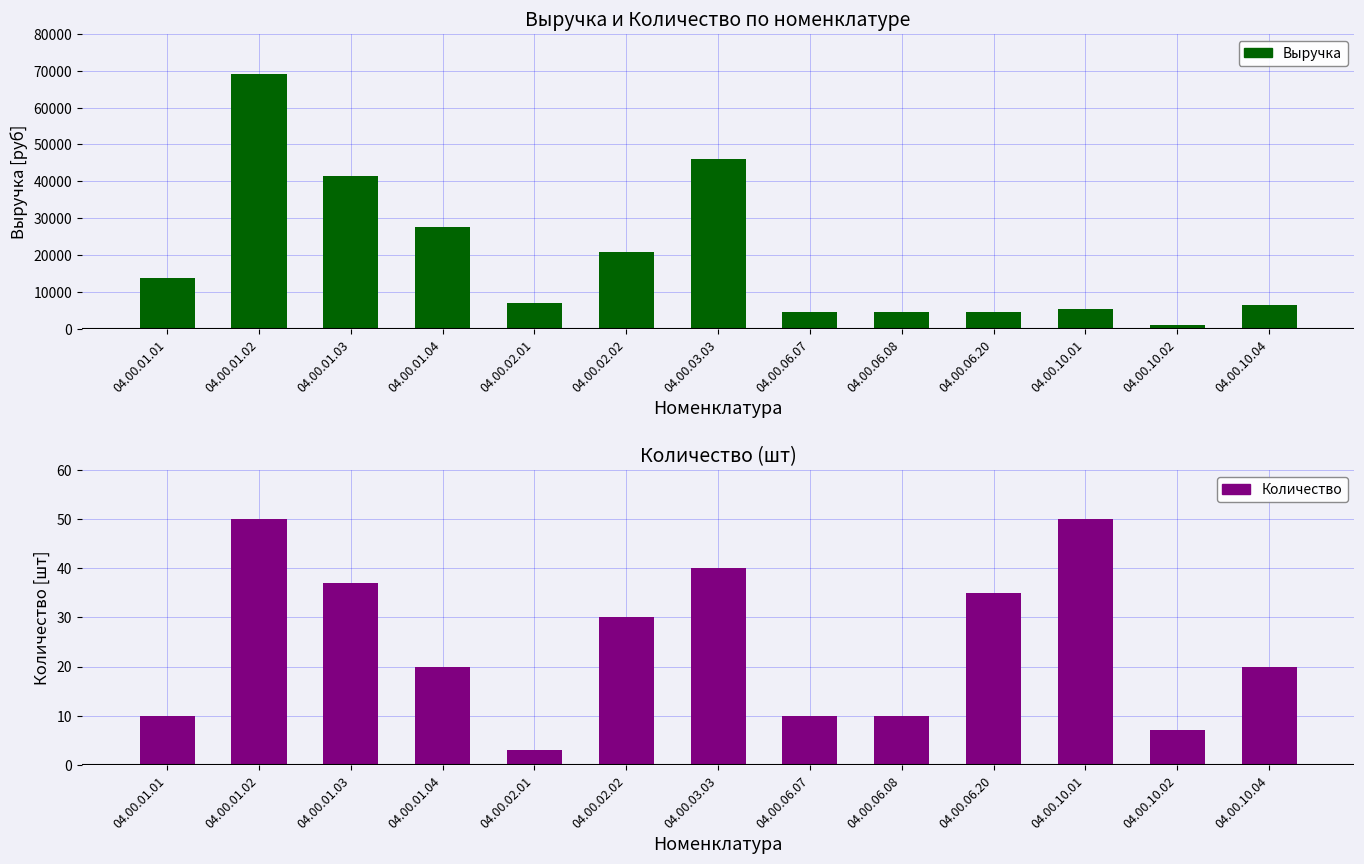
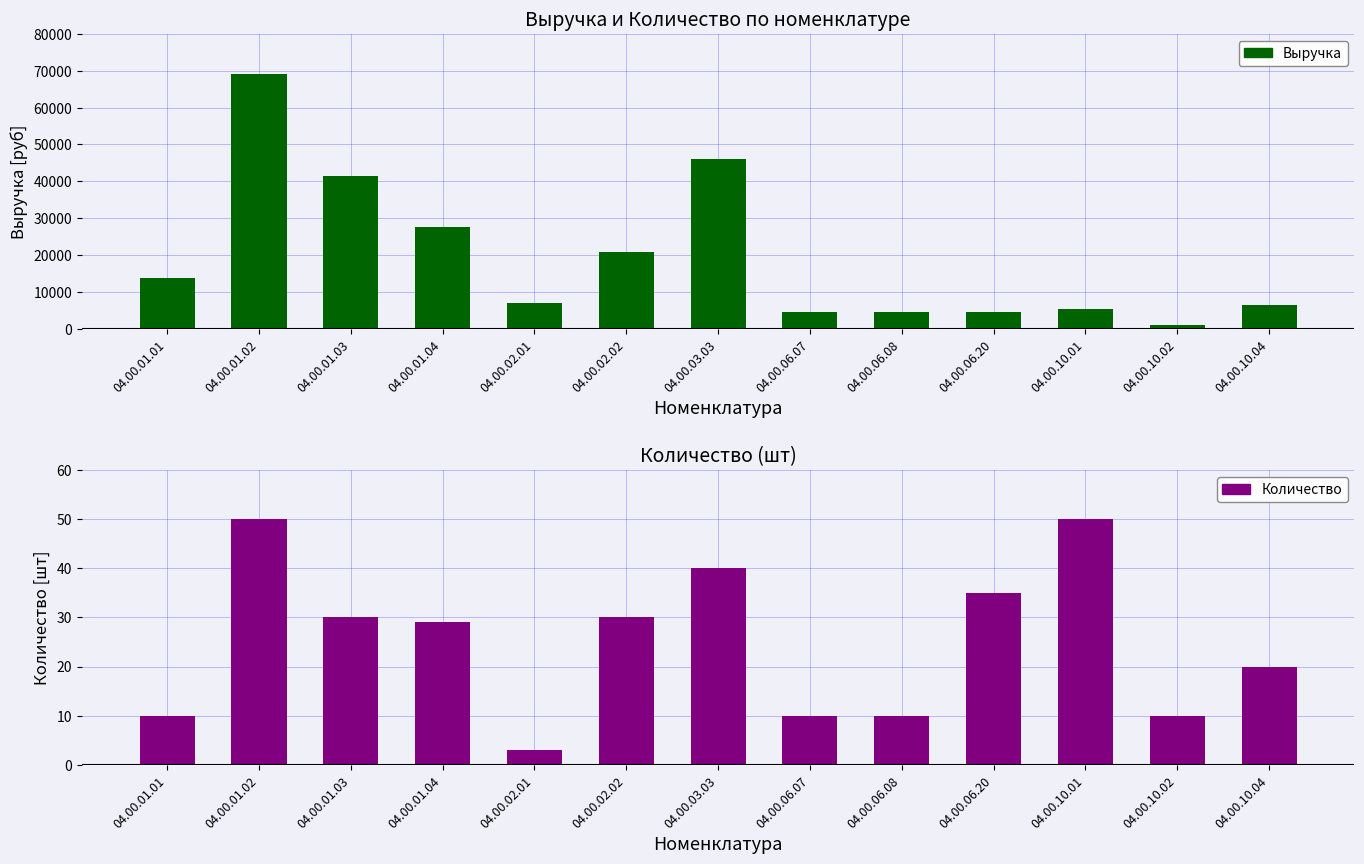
Количество (шт), 04.00.01.03: 37 -> 30
Количество (шт), 04.00.01.04: 20 -> 29
Количество (шт), 04.00.10.02: 7 -> 10
